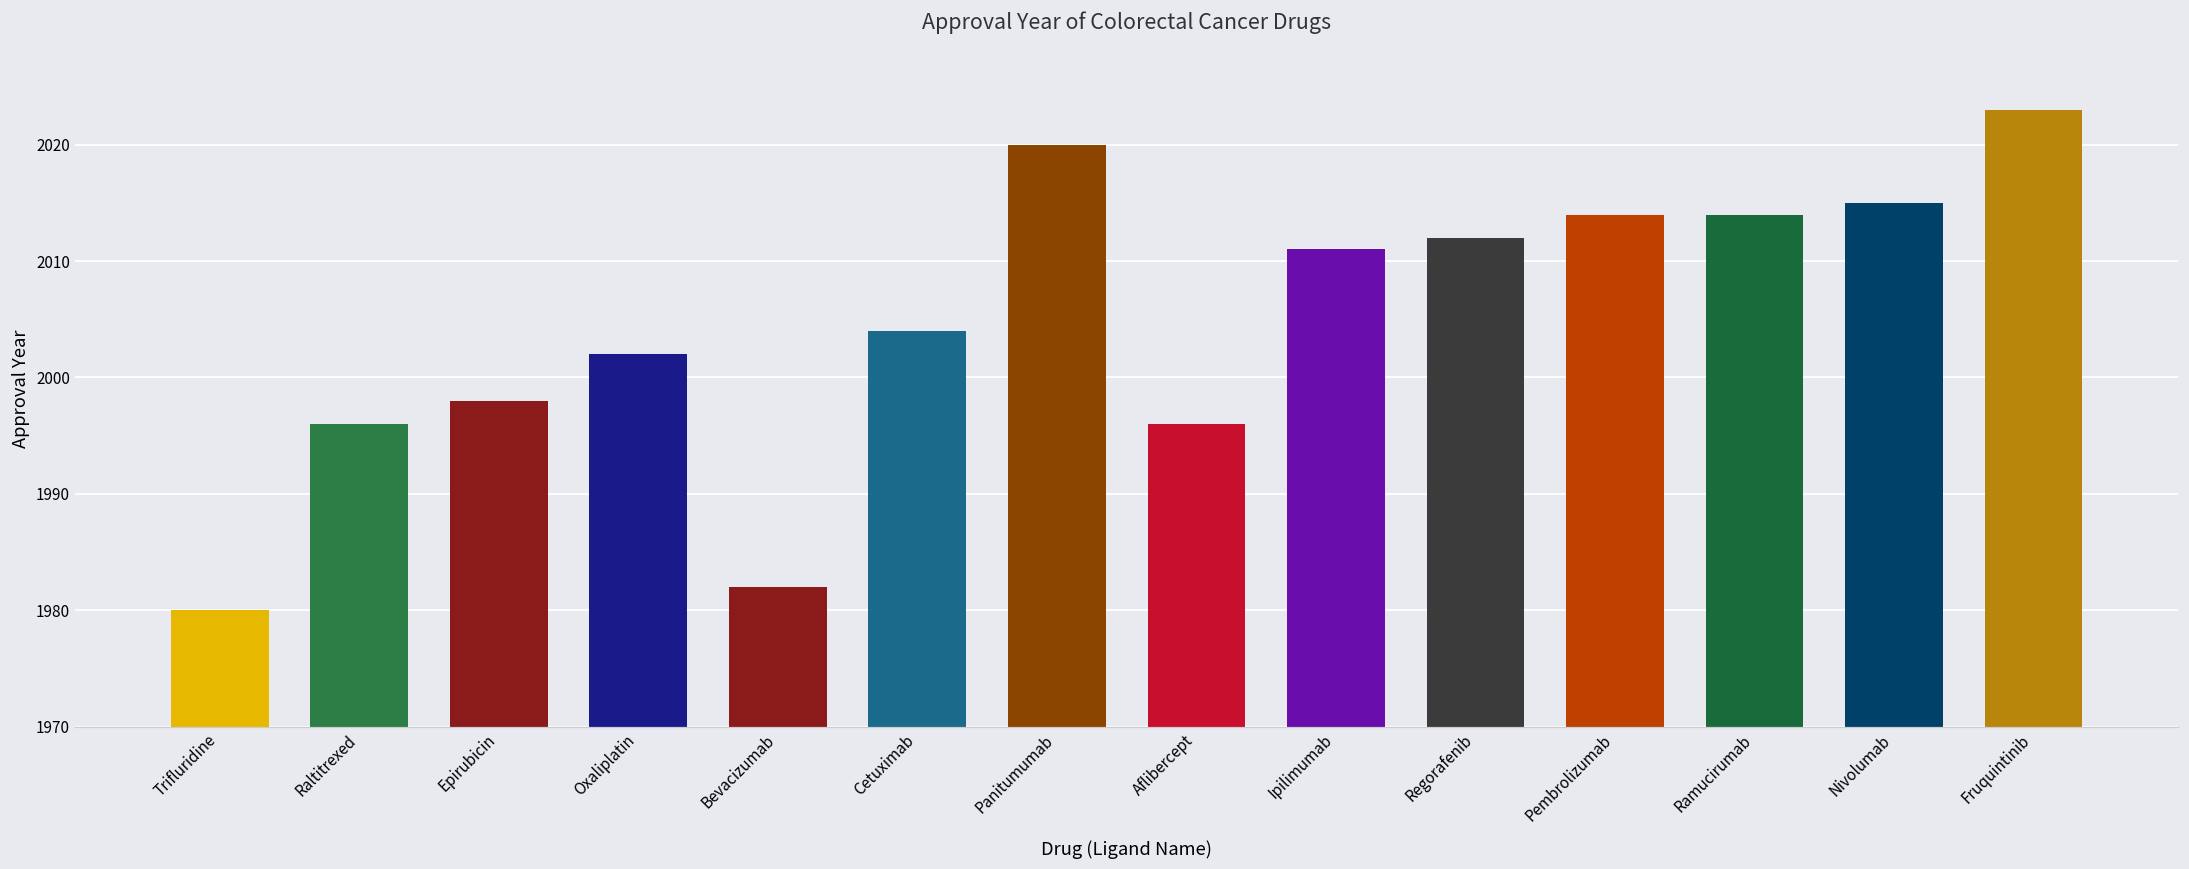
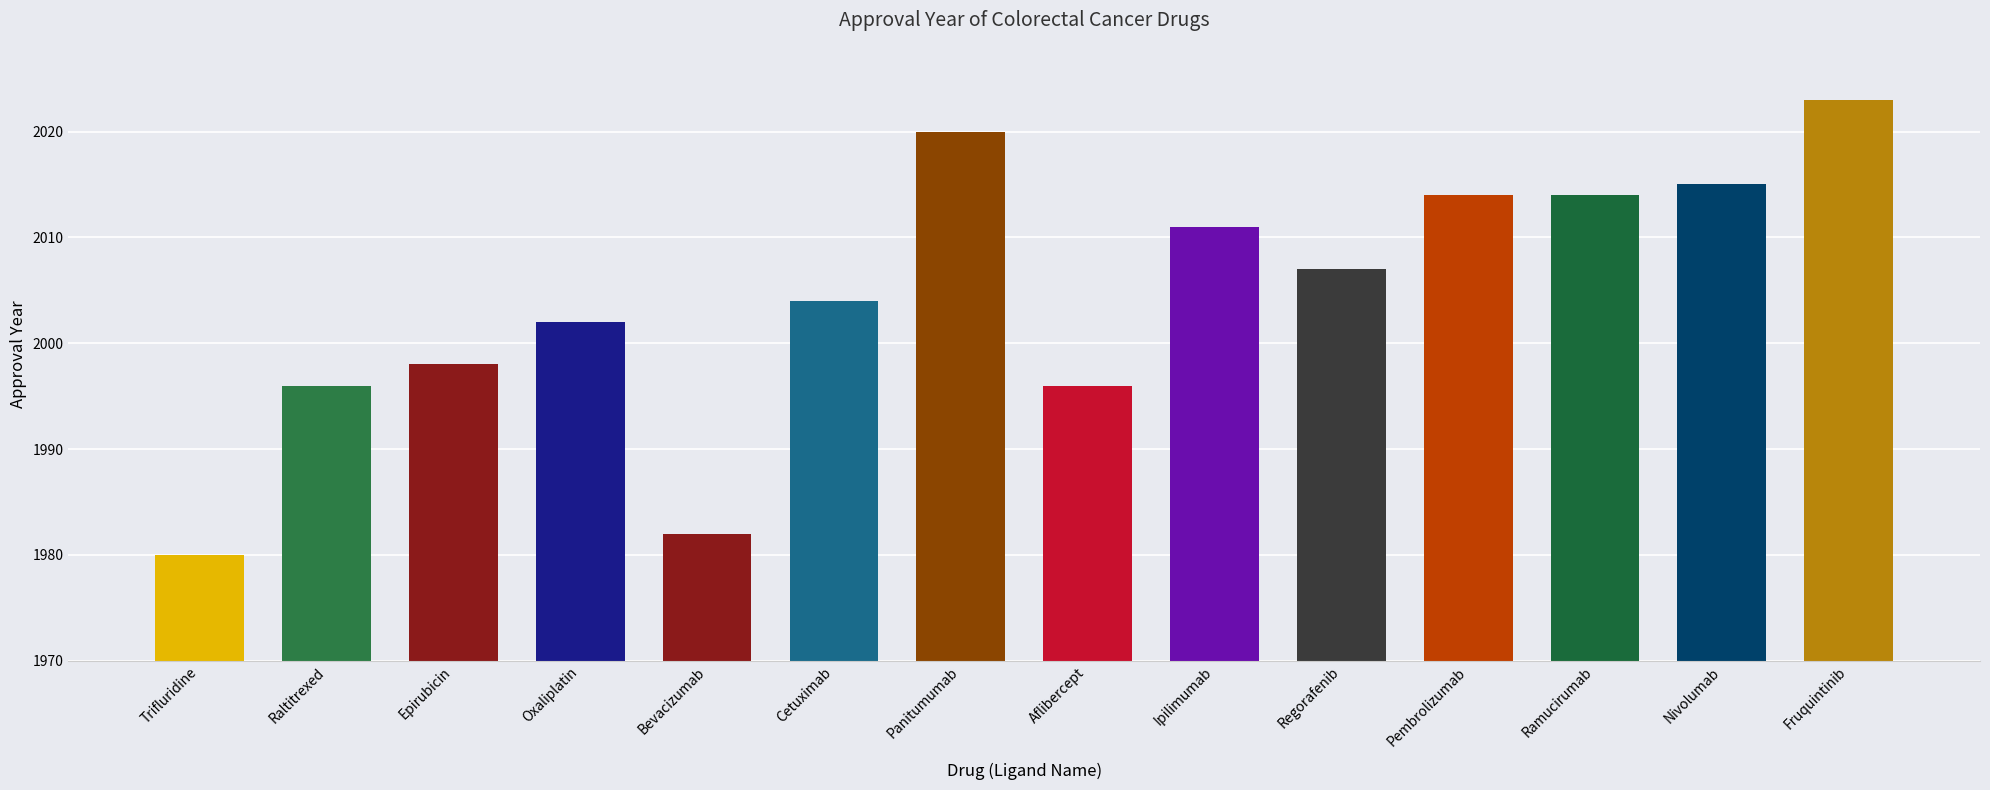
Regorafenib: 2012 -> 2007
